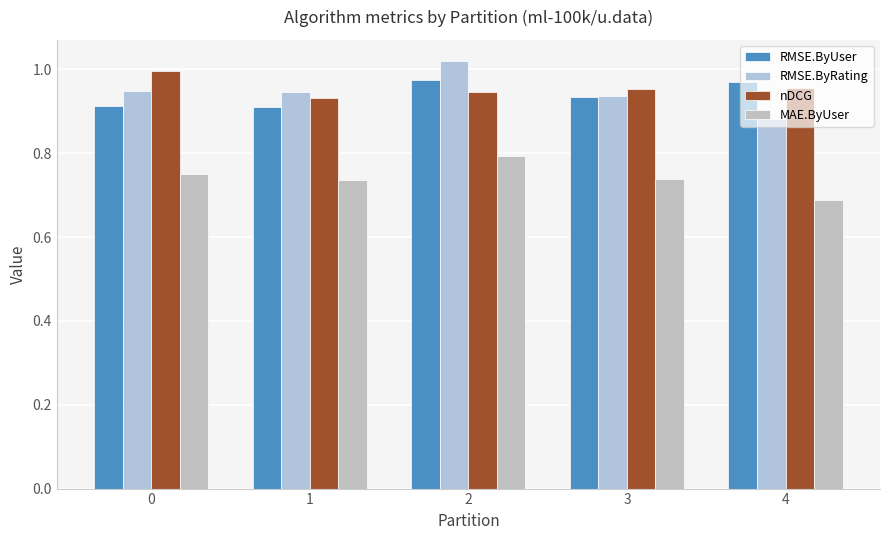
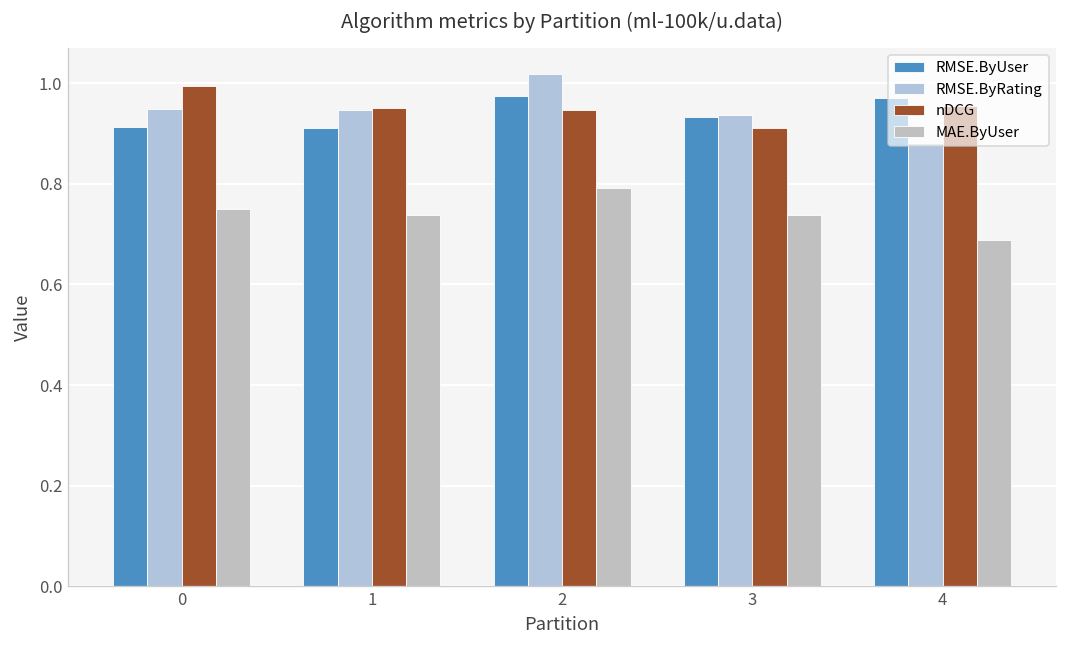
nDCG, 1: 0.93 -> 0.95
nDCG, 3: 0.95 -> 0.91
